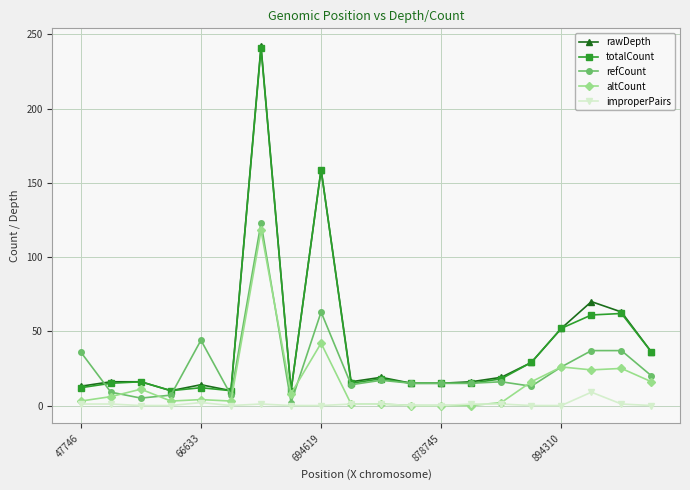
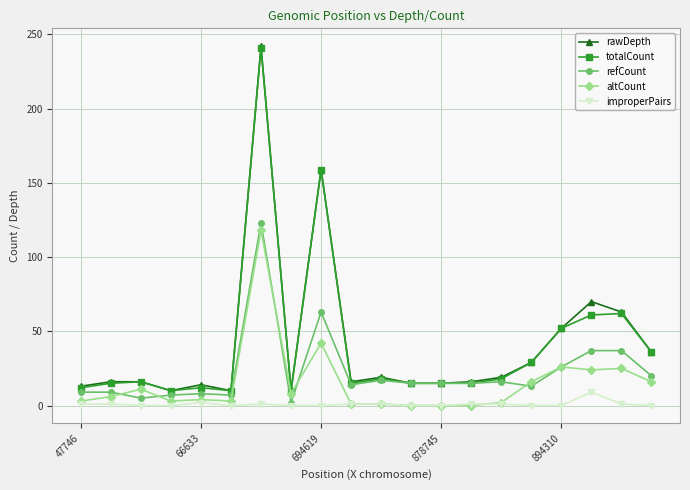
refCount, 47746: 36 -> 9
refCount, 66633: 44 -> 8
